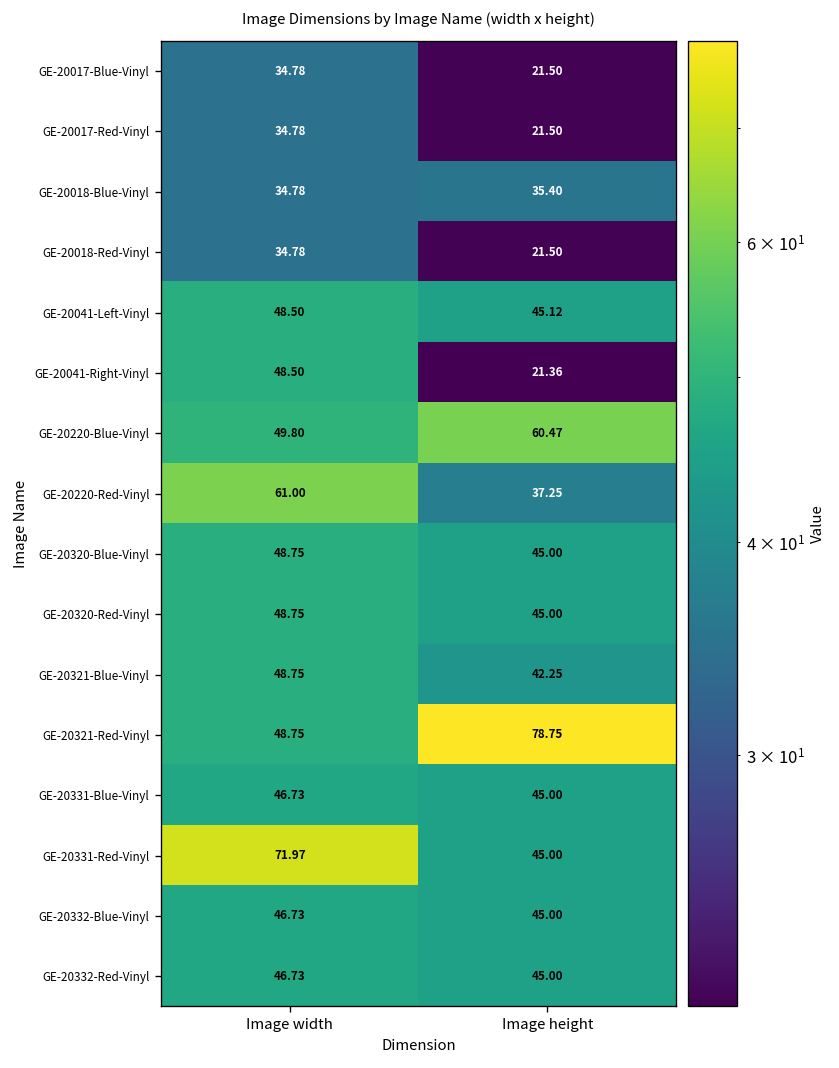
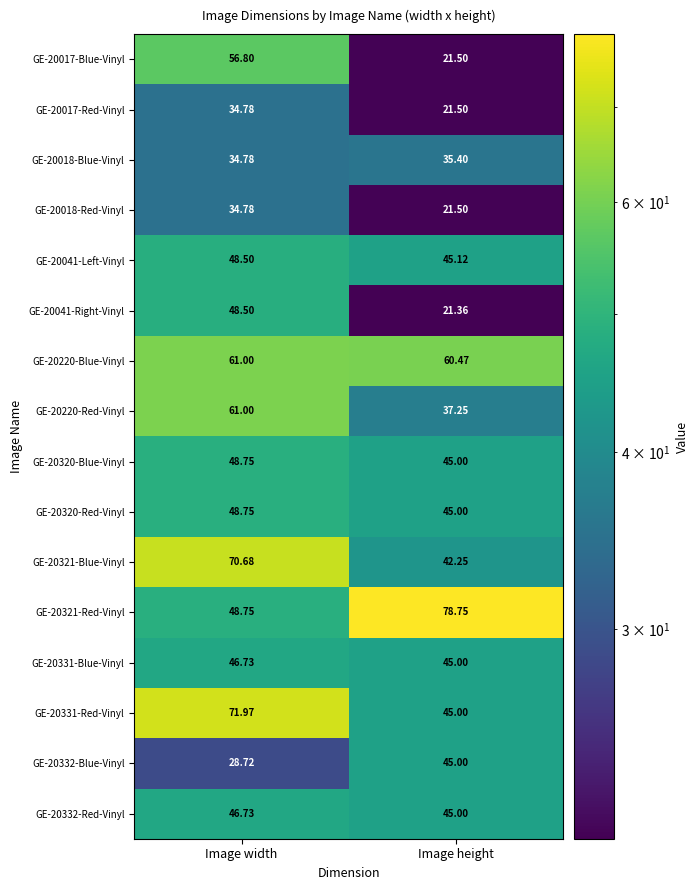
GE-20017-Blue-Vinyl, Image width: 34.78 -> 56.80
GE-20220-Blue-Vinyl, Image width: 49.80 -> 61.00
GE-20321-Blue-Vinyl, Image width: 48.75 -> 70.68
GE-20332-Blue-Vinyl, Image width: 46.73 -> 28.72
